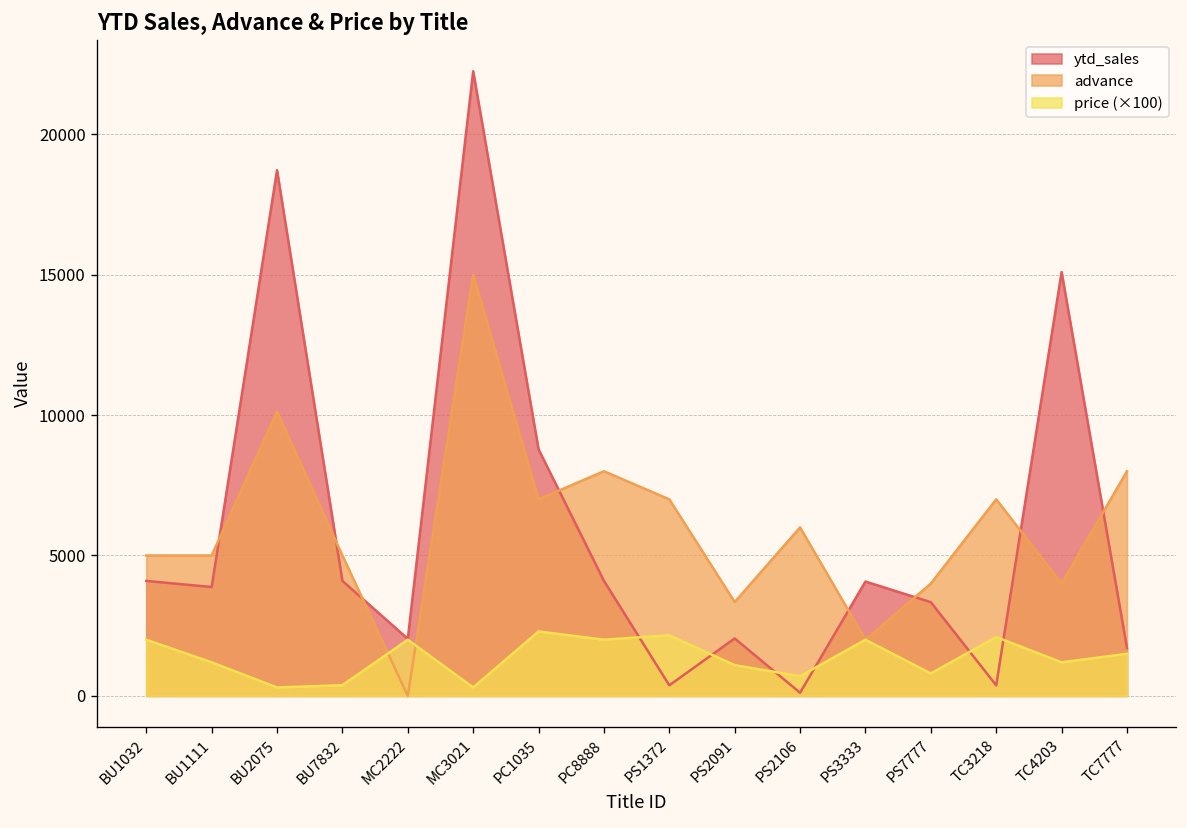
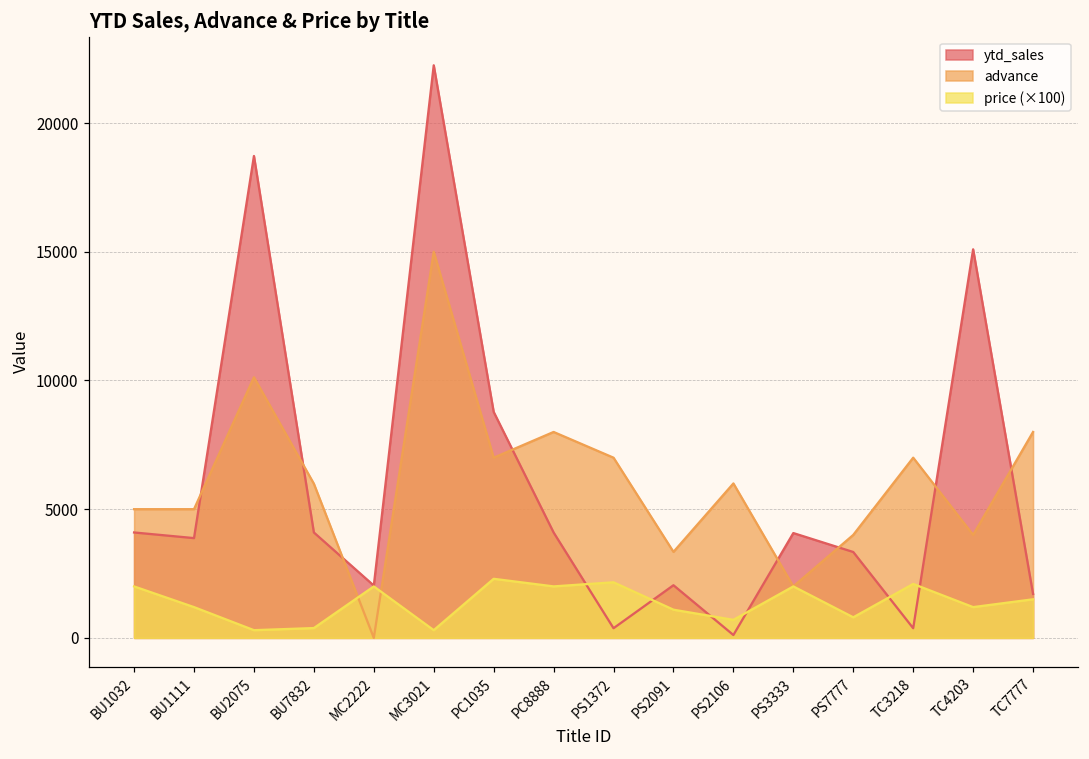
advance, BU7832: 5000 -> 6000
